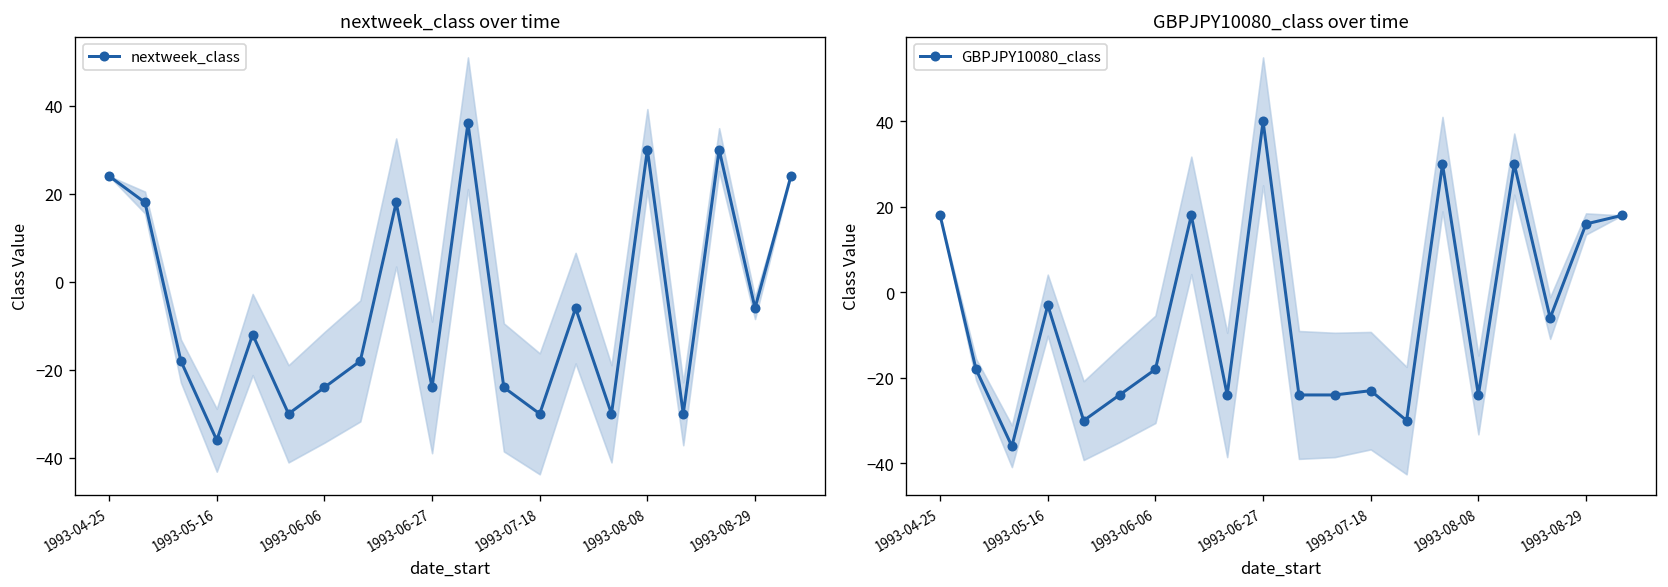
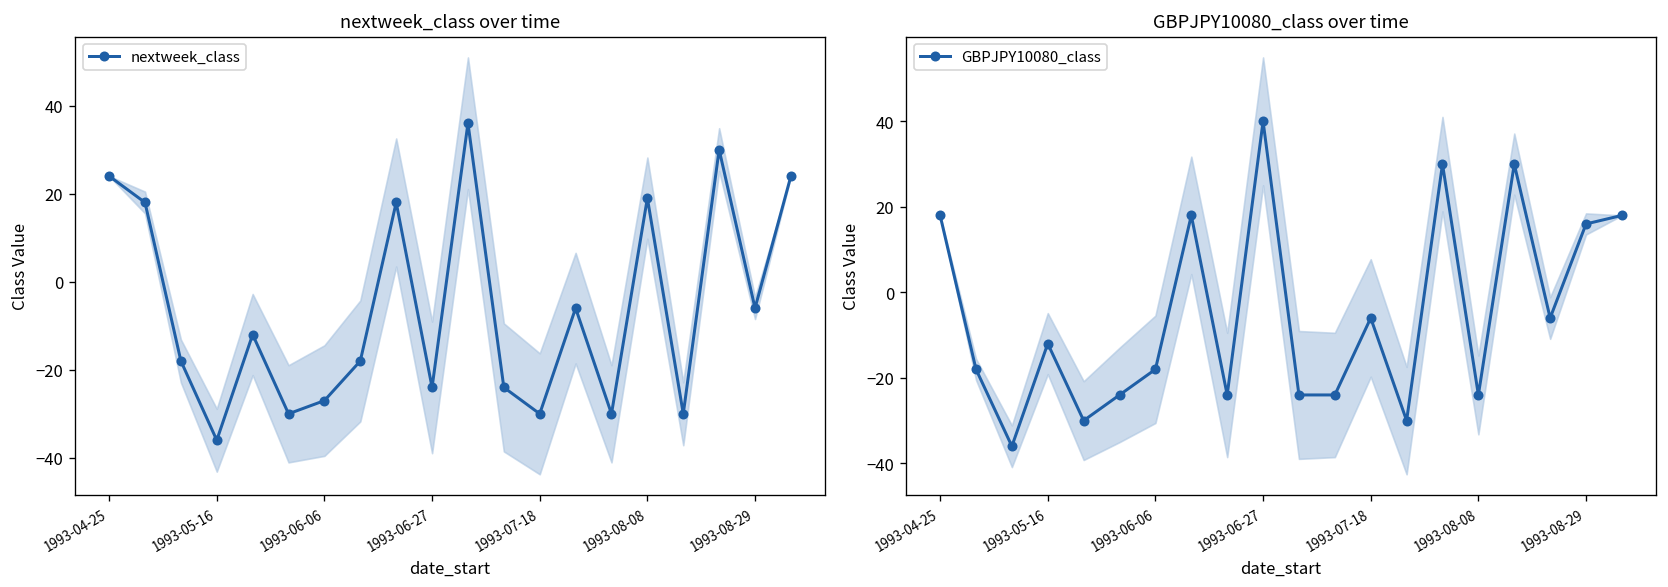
nextweek_class over time, nextweek_class, 1993-06-06: -24 -> -27
nextweek_class over time, nextweek_class, 1993-08-08: 30 -> 19
GBPJPY10080_class over time, GBPJPY10080_class, 1993-05-16: -3 -> -12
GBPJPY10080_class over time, GBPJPY10080_class, 1993-07-18: -23 -> -6
